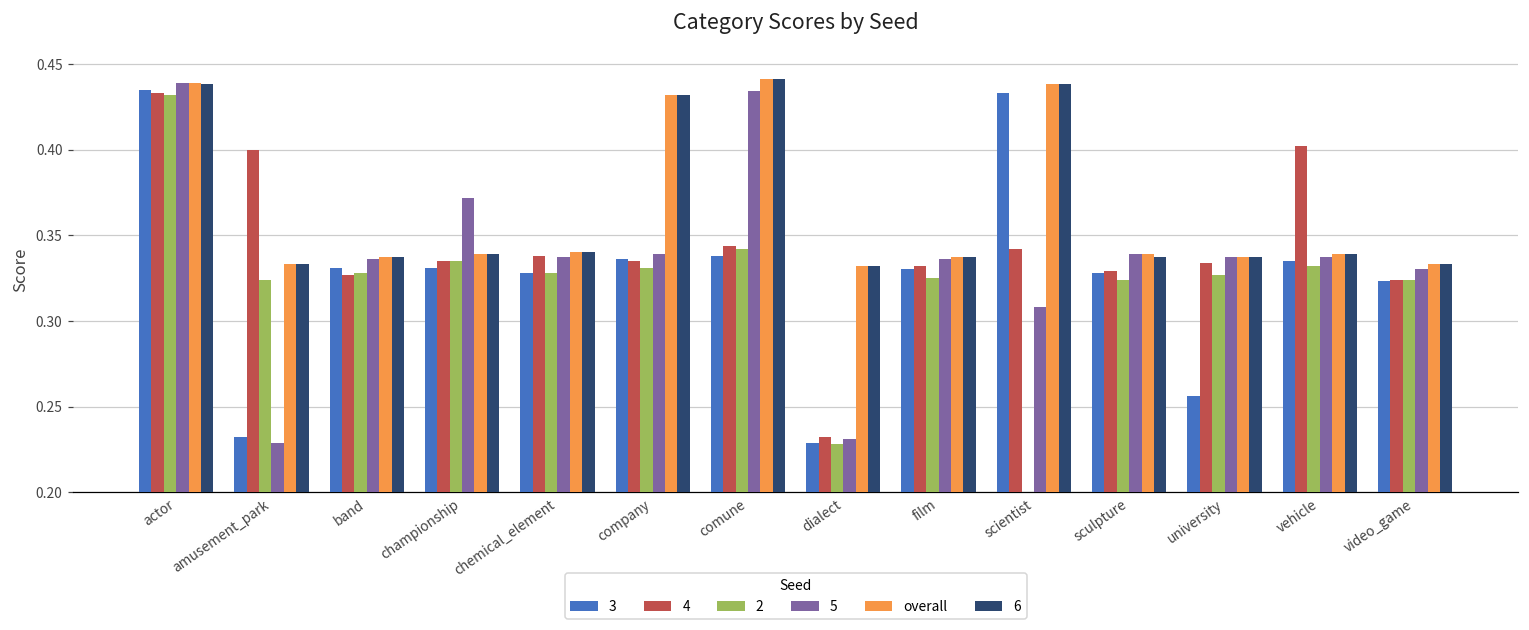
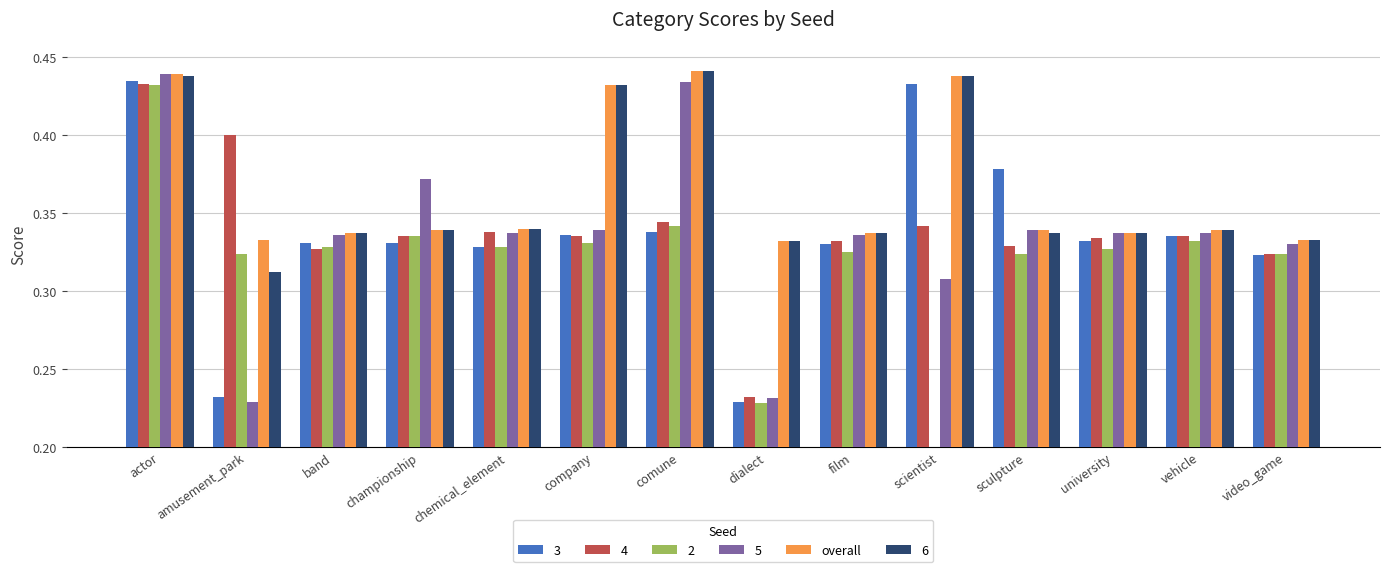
6, amusement_park: 0.333 -> 0.312
3, sculpture: 0.328 -> 0.378
3, university: 0.256 -> 0.332
4, vehicle: 0.402 -> 0.335
